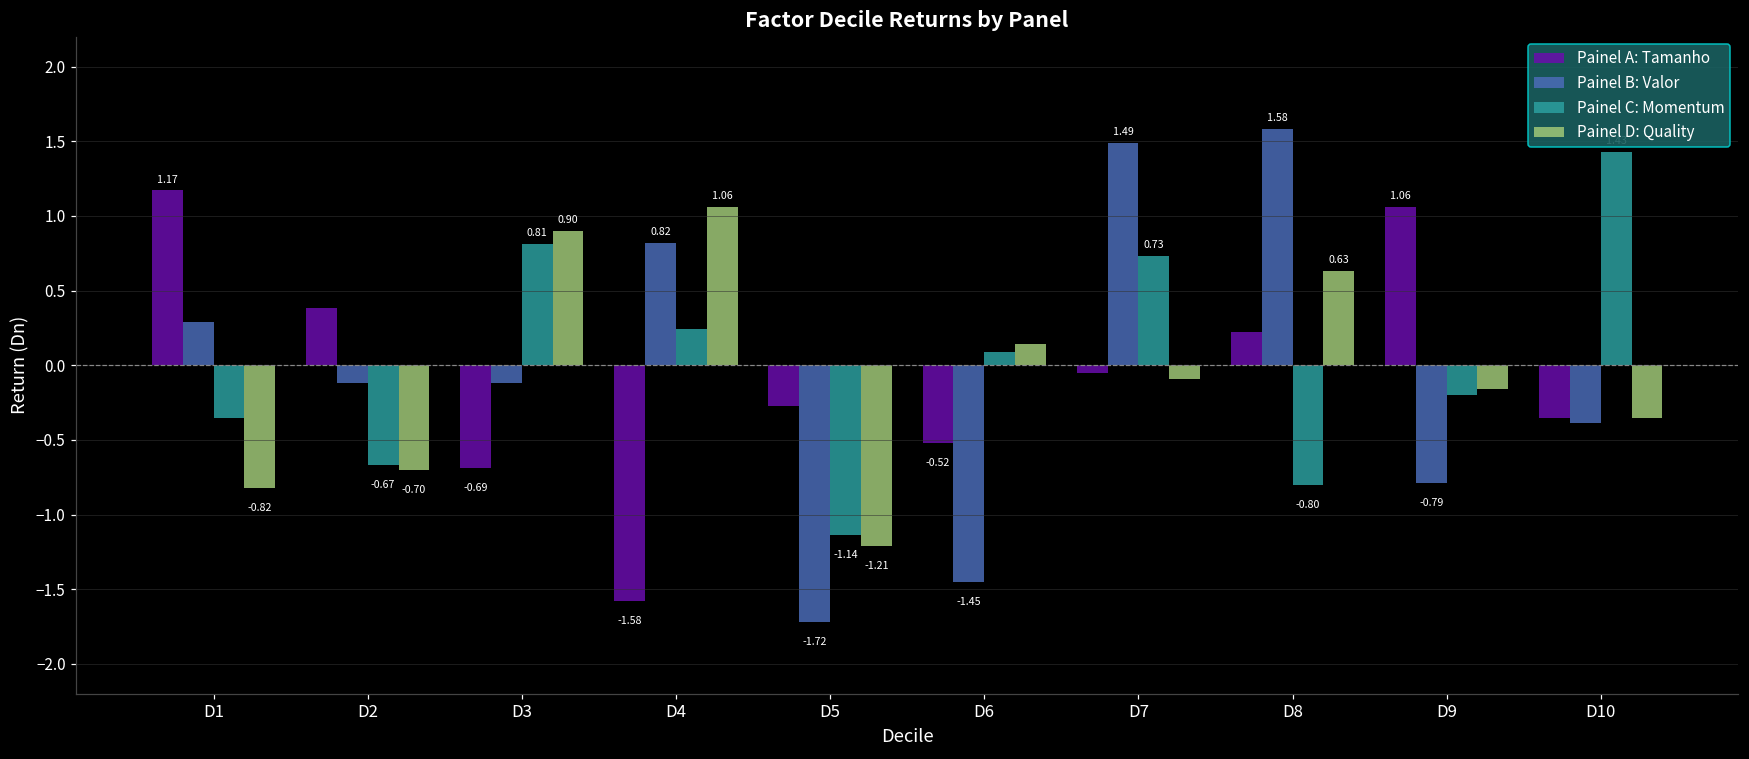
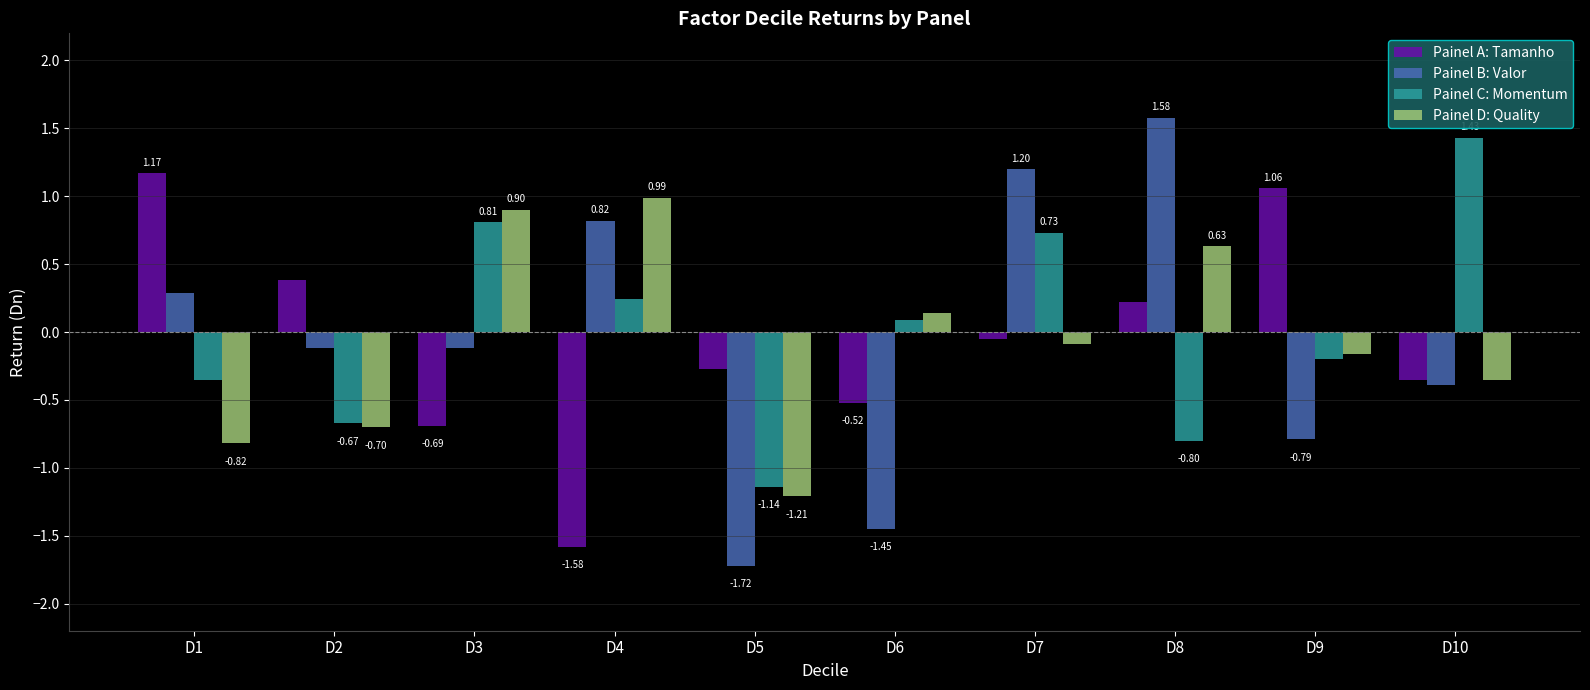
Painel D: Quality, D4: 1.06 -> 0.99
Painel B: Valor, D7: 1.49 -> 1.20
